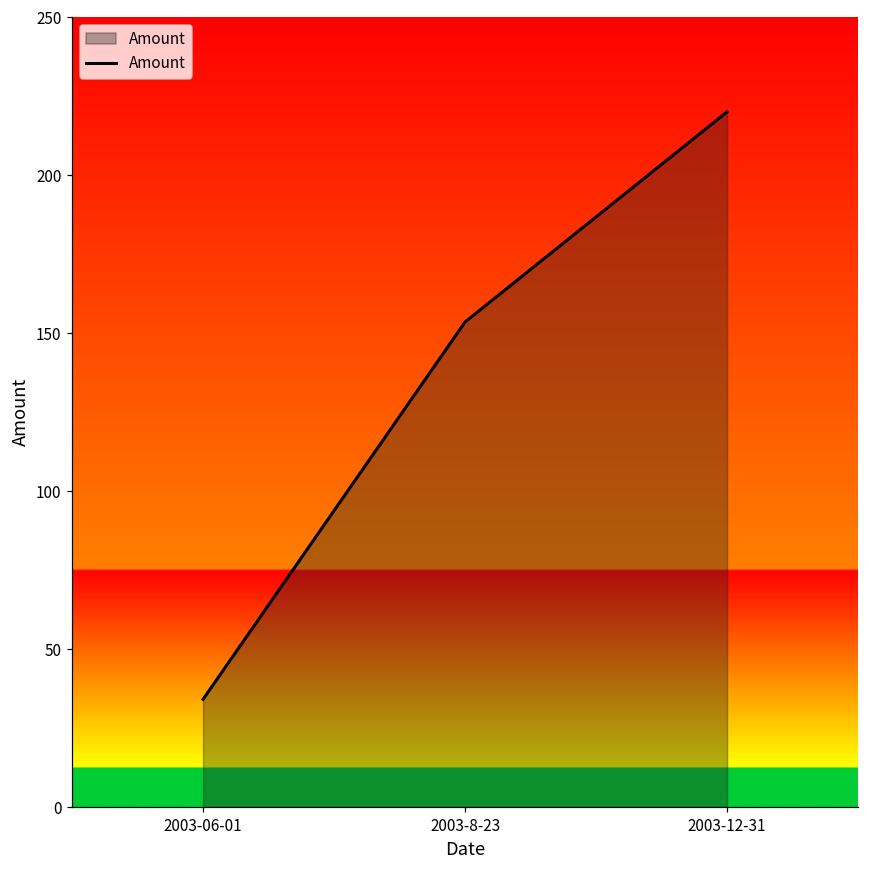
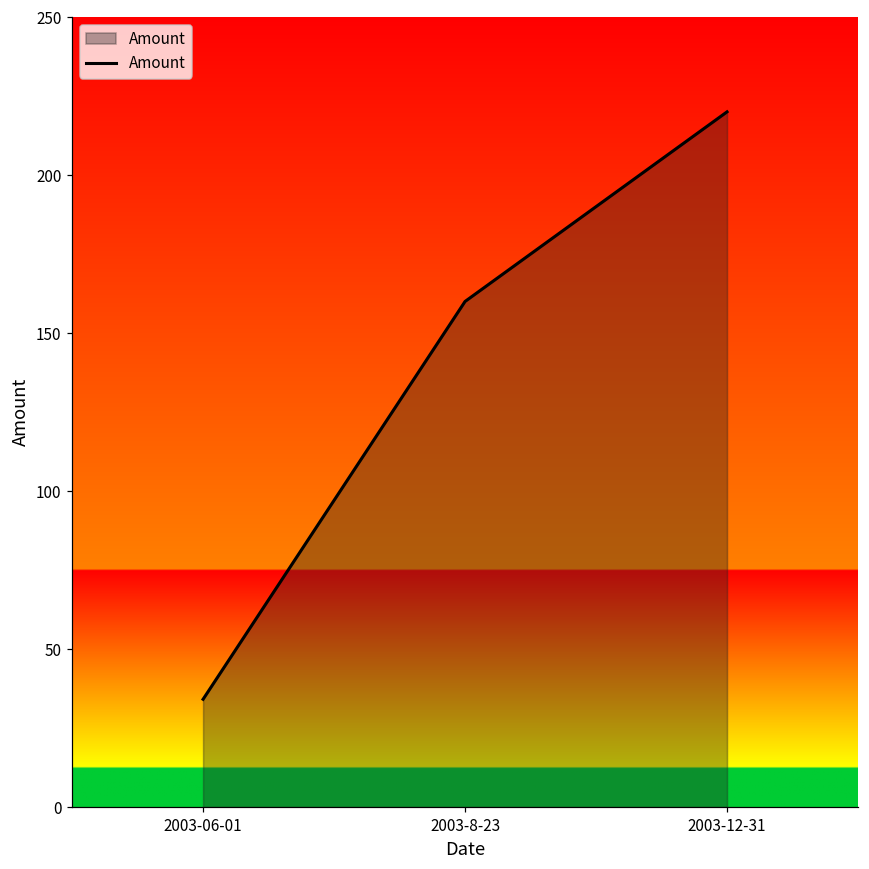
2003-8-23: 154 -> 160
